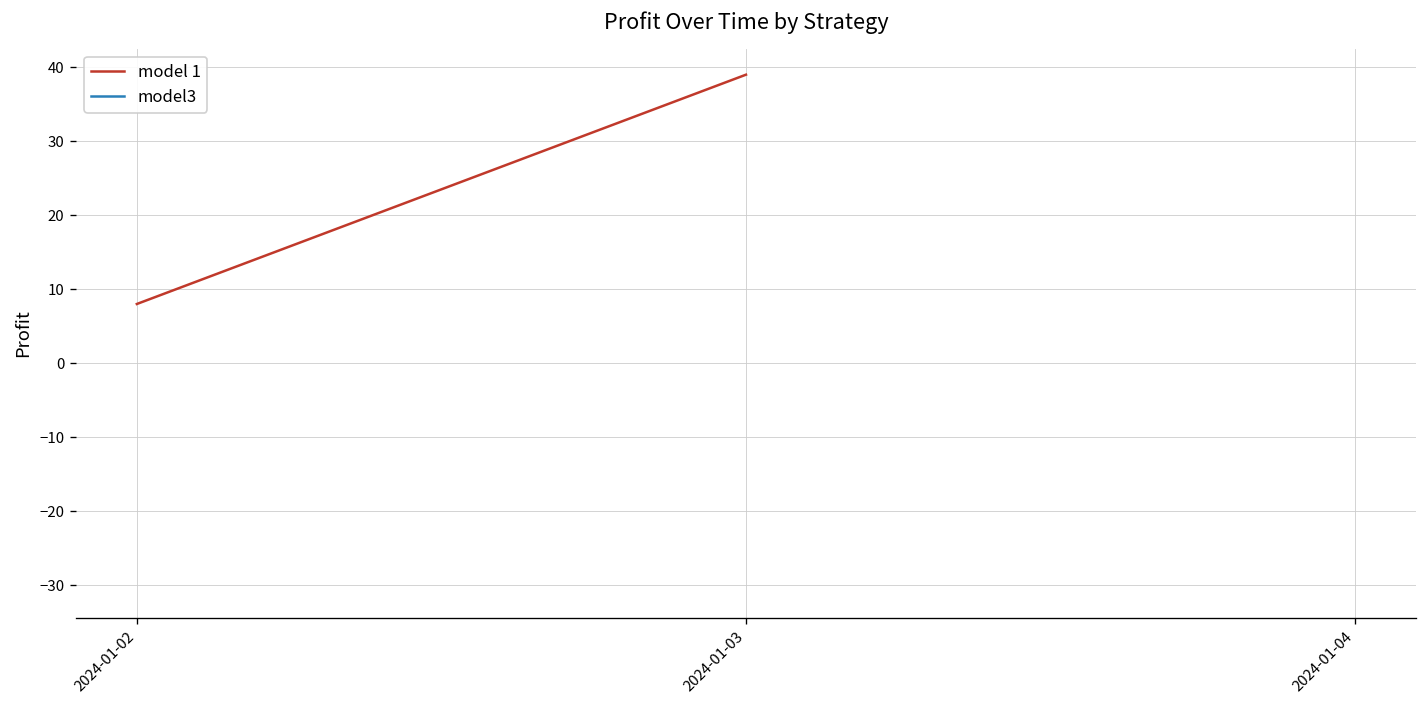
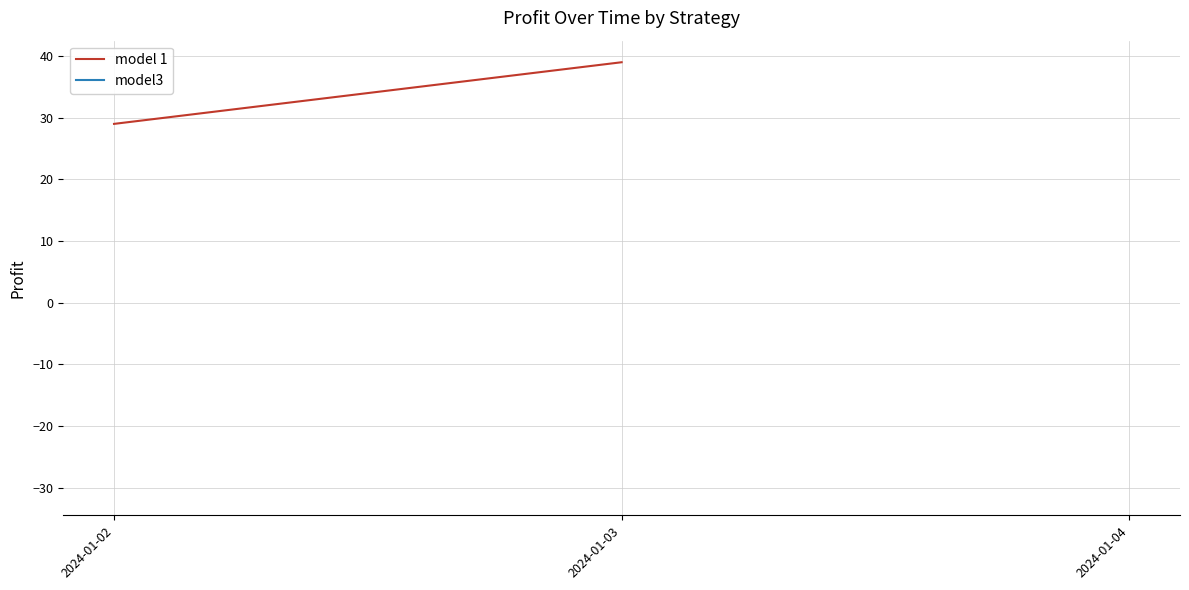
model 1, 2024-01-02: 8 -> 29
